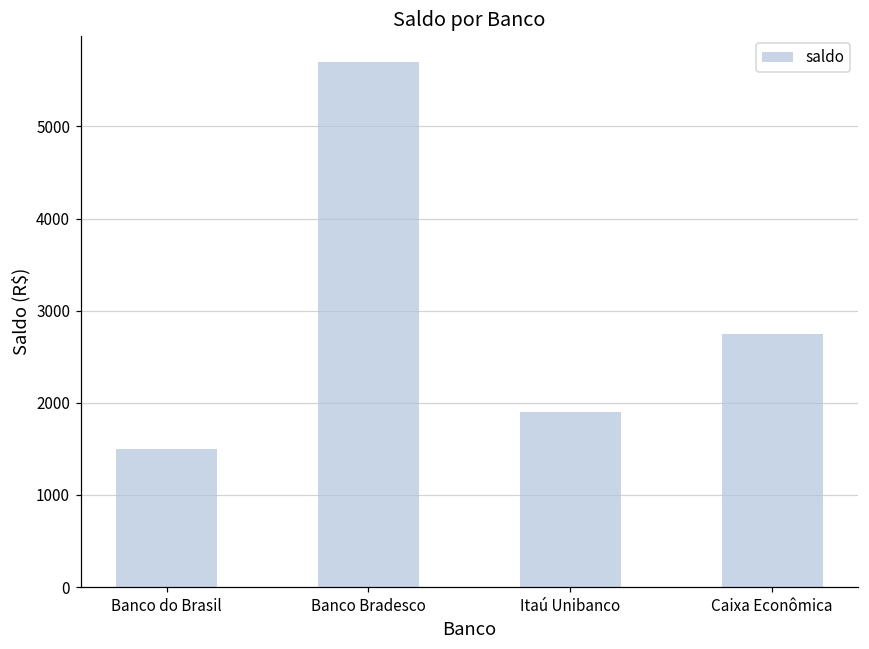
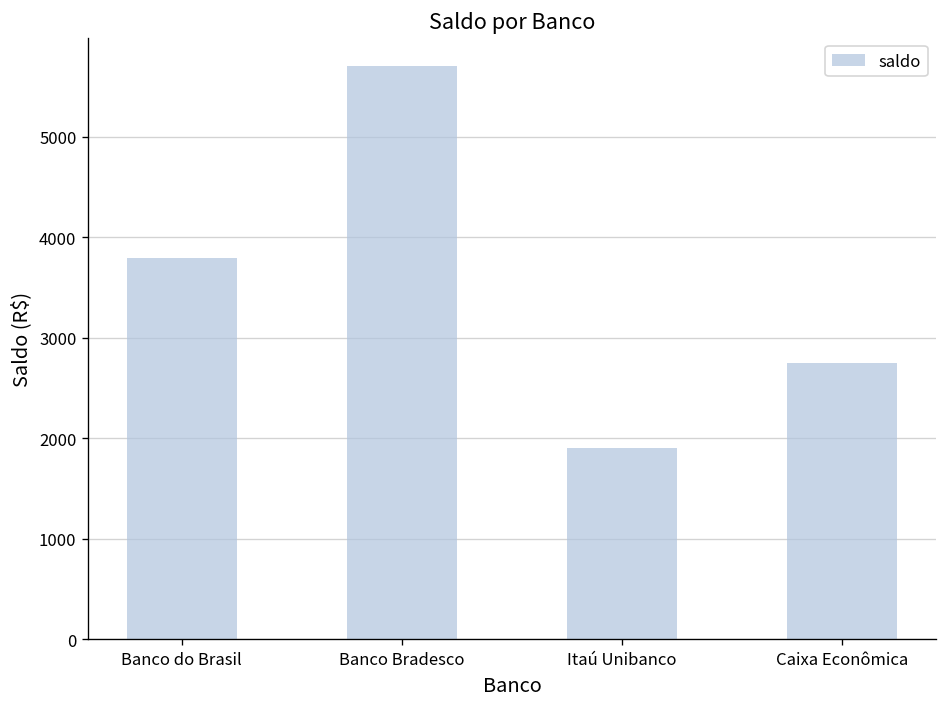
Banco do Brasil: 1500 -> 3800
